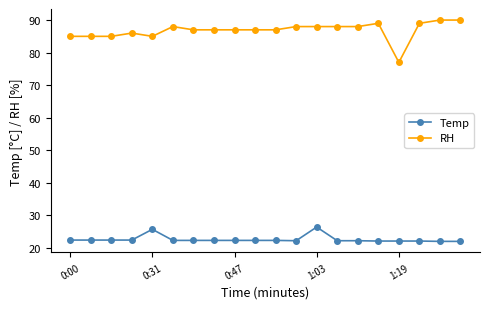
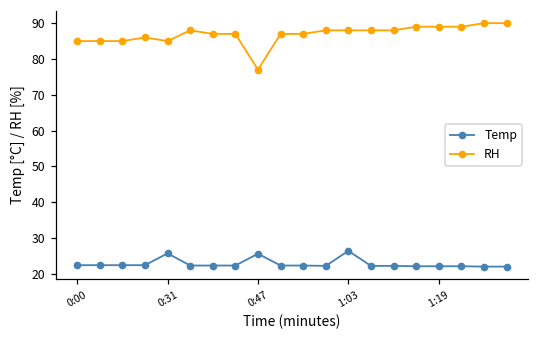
Temp, 0:47: 22 -> 26
RH, 0:47: 87 -> 77
RH, 1:19: 77 -> 89
